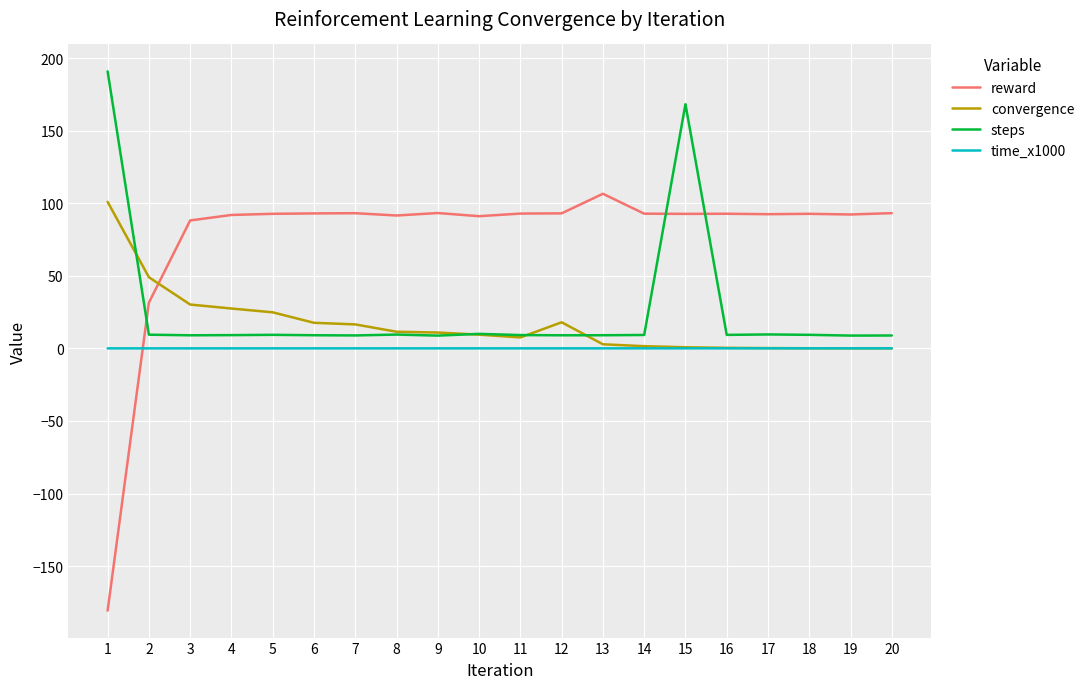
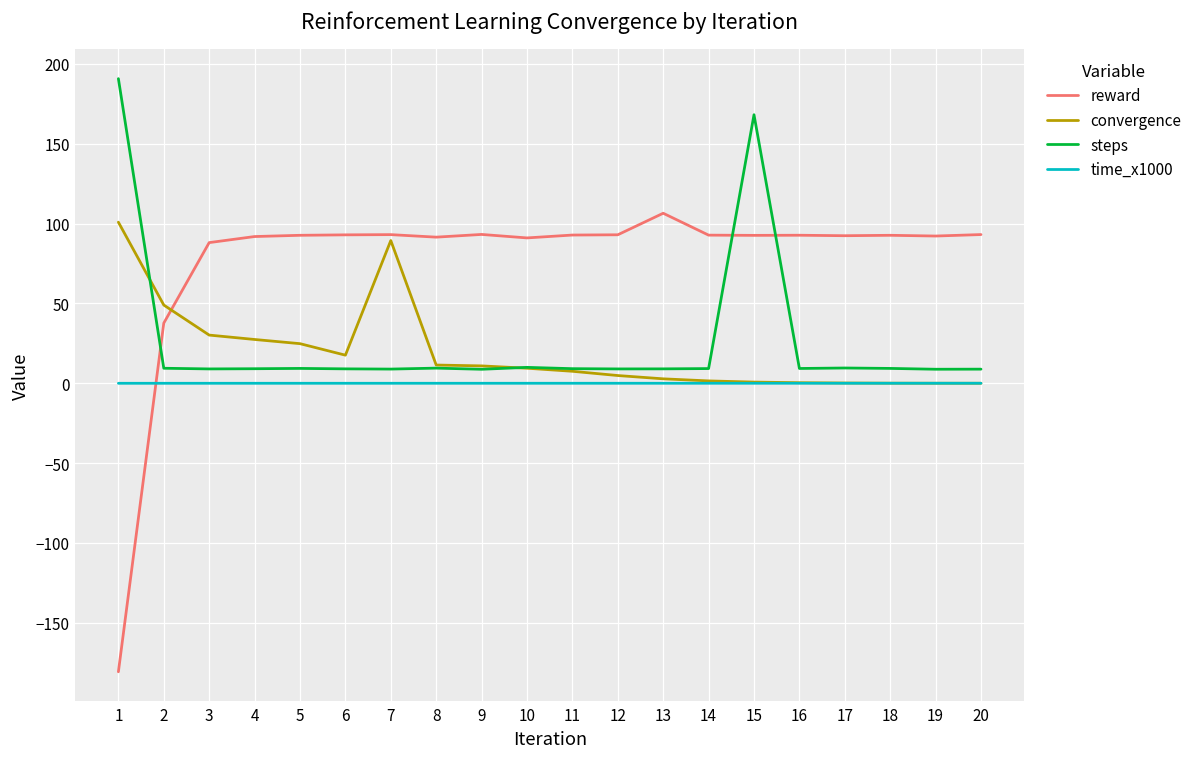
reward, 2: 32 -> 38
convergence, 7: 17 -> 89
convergence, 12: 18 -> 5
